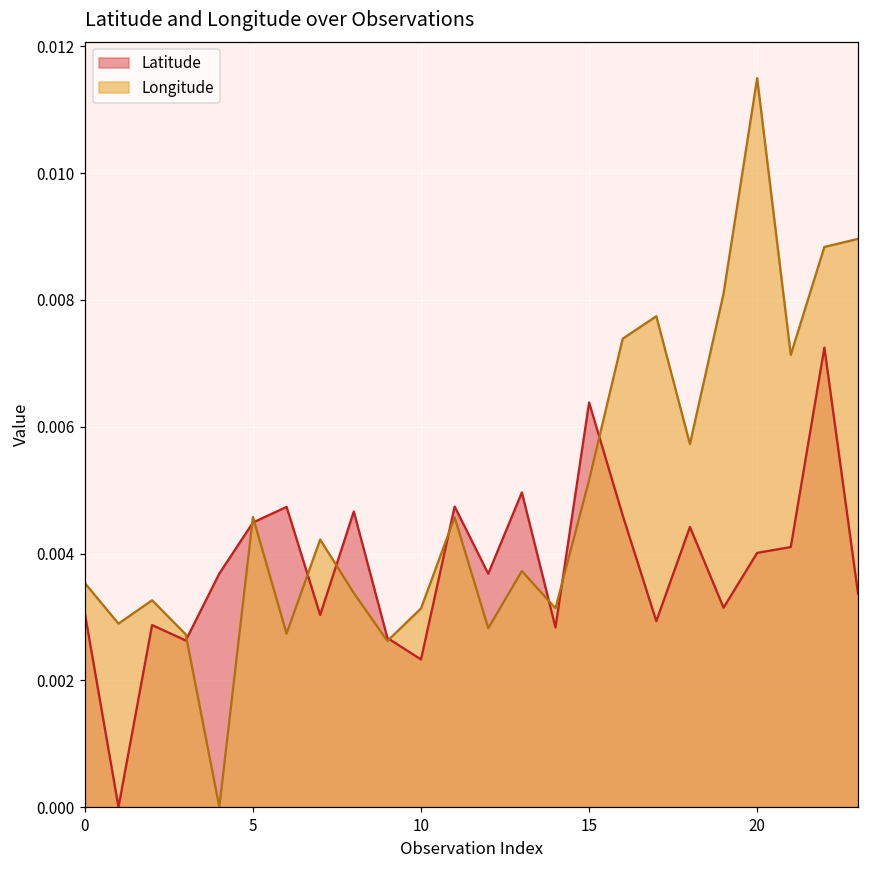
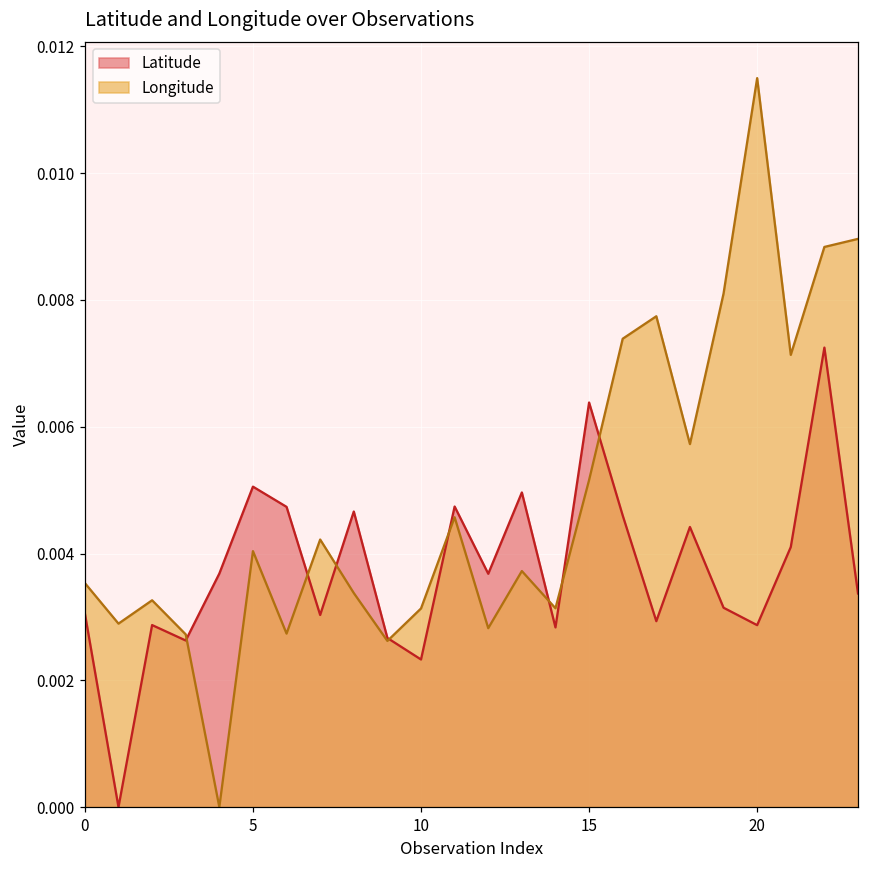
Latitude, 5: 0.0045 -> 0.0051
Longitude, 5: 0.0046 -> 0.0040
Latitude, 20: 0.0040 -> 0.0029
